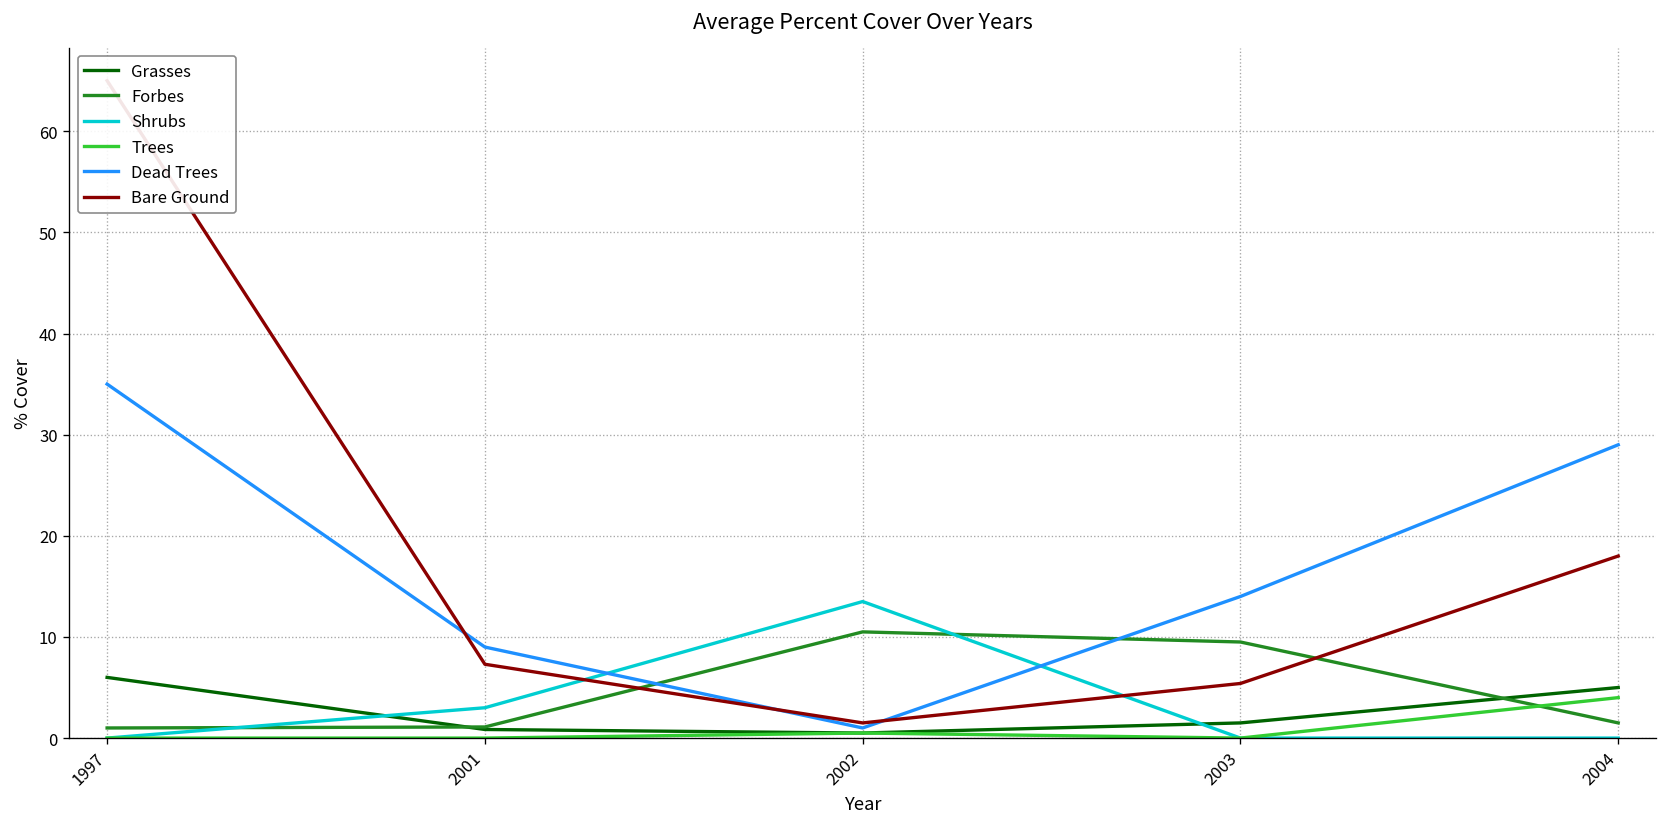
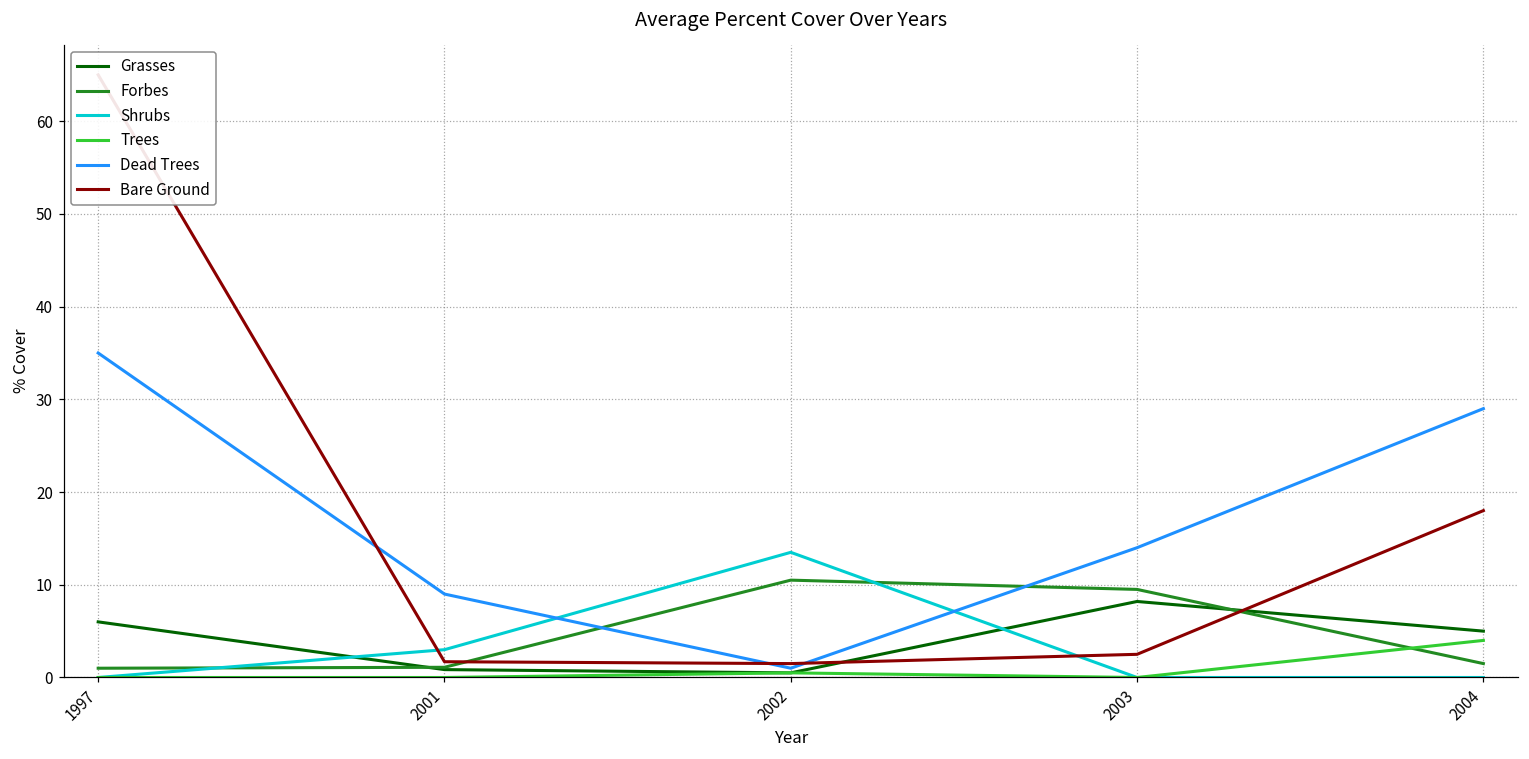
Bare Ground, 2001: 7 -> 2
Grasses, 2003: 2 -> 8
Bare Ground, 2003: 5 -> 3
